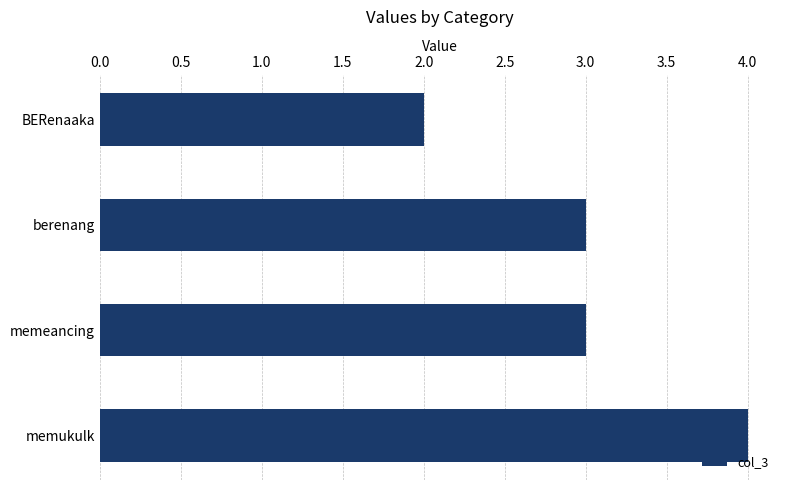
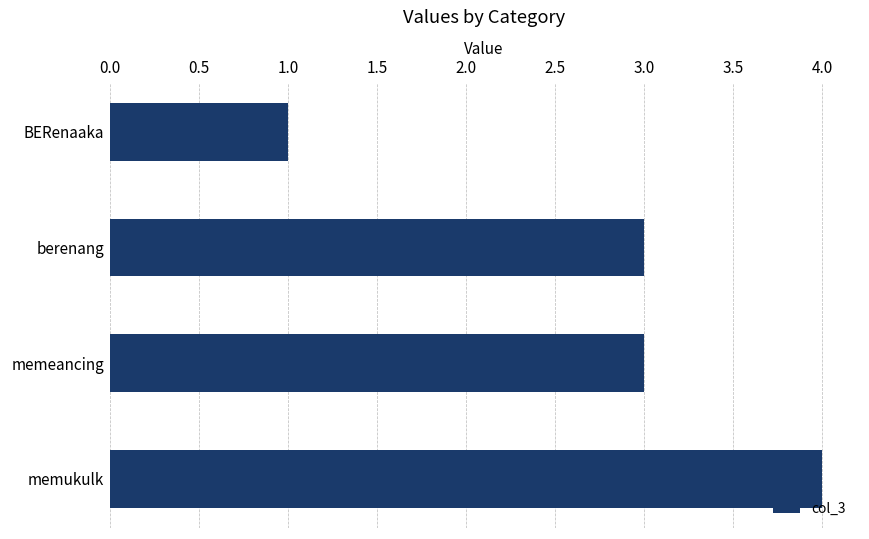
BERenaaka: 2 -> 1
